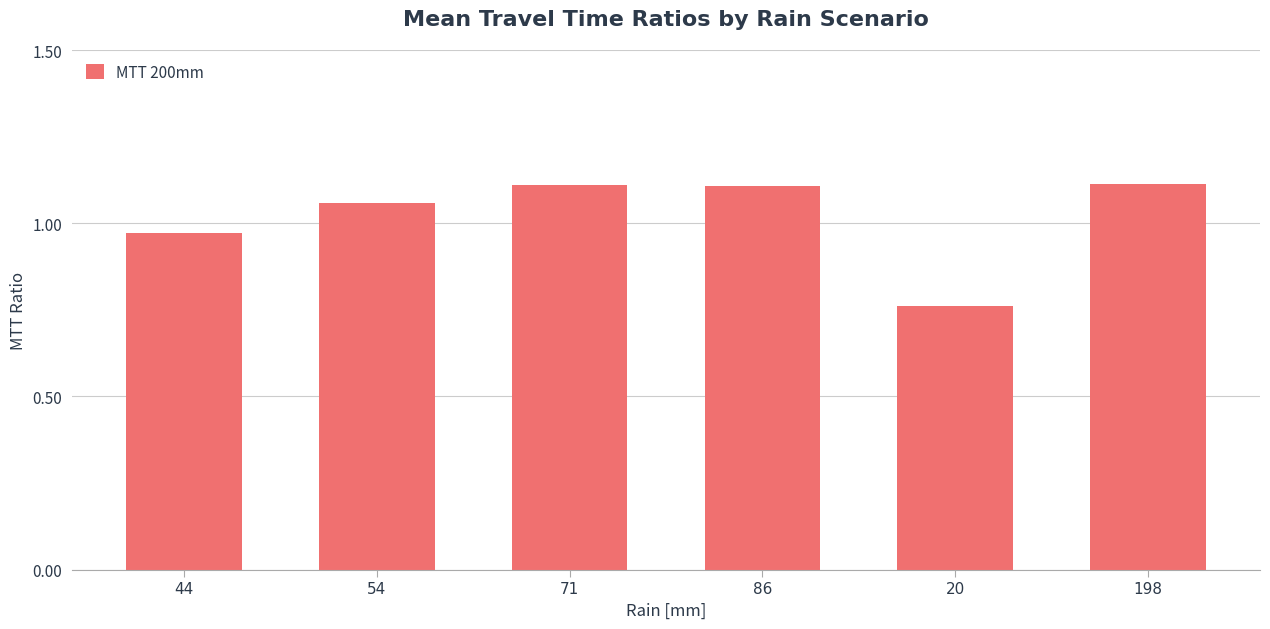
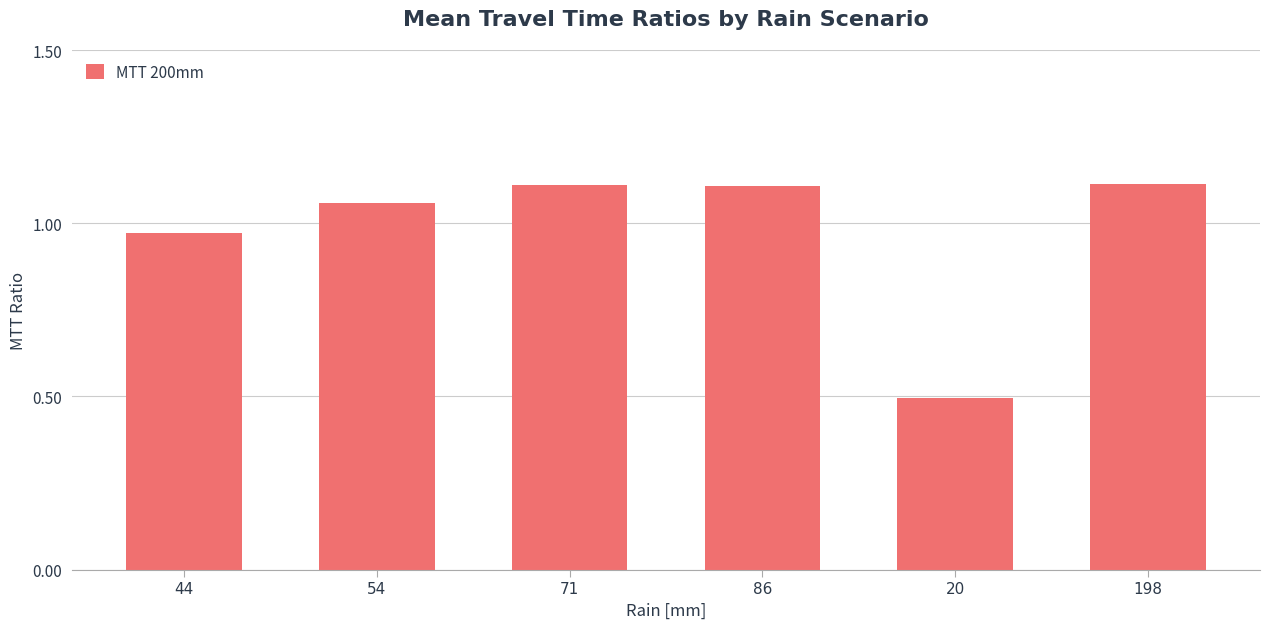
20: 0.76 -> 0.50
